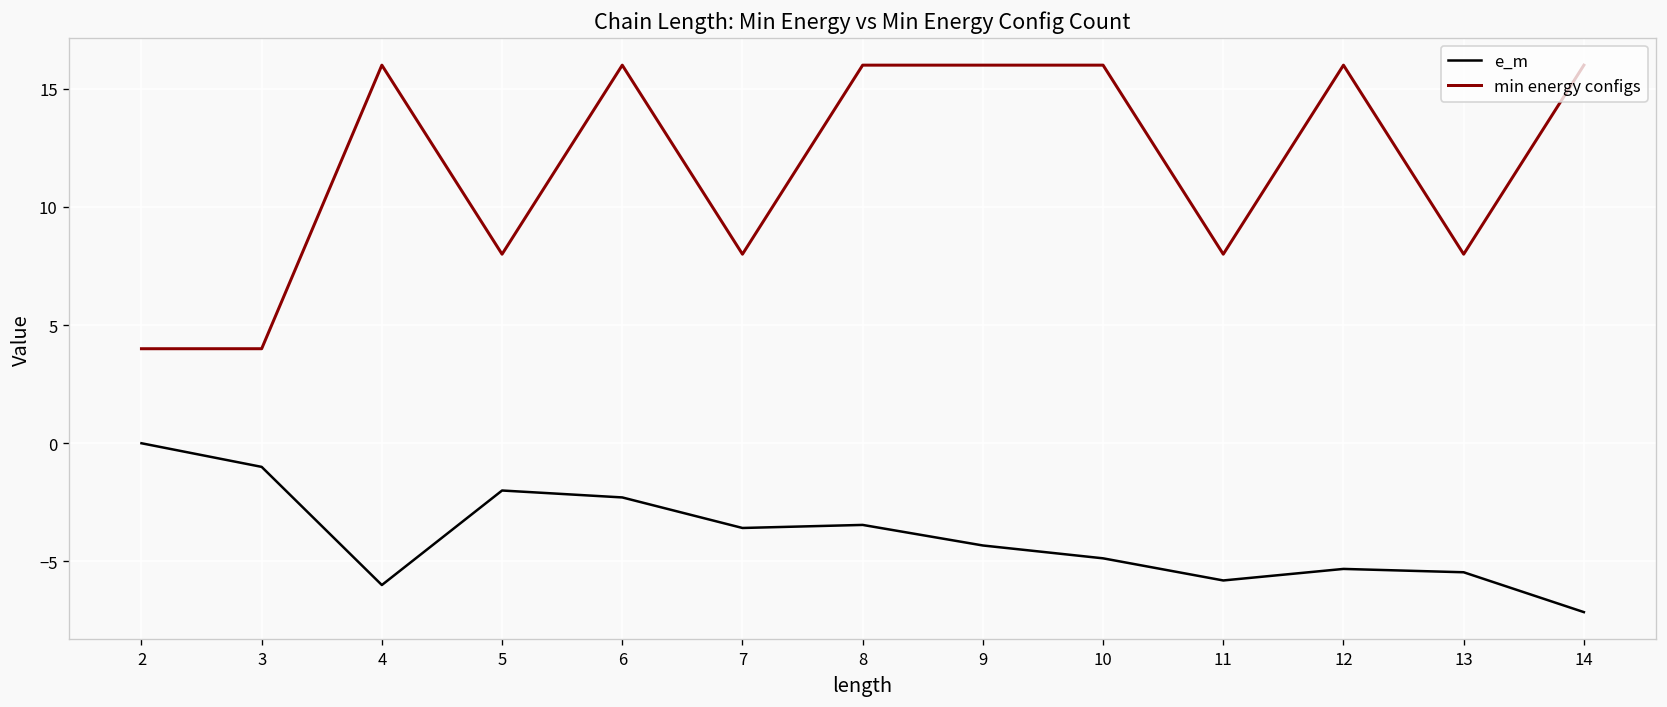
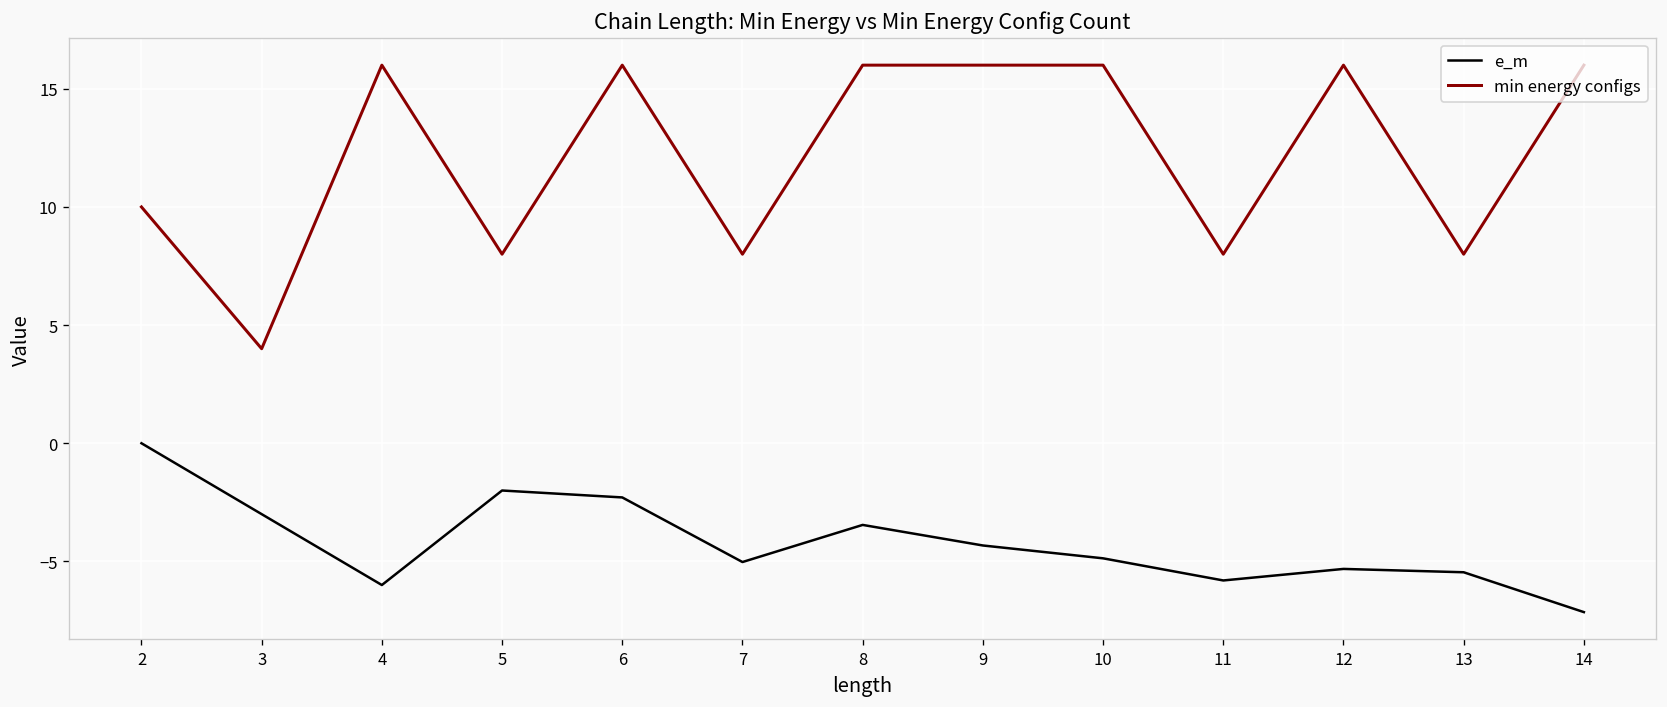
min energy configs, 2: 4 -> 10
e_m, 3: -1 -> -3
e_m, 7: -3.6 -> -5.0
